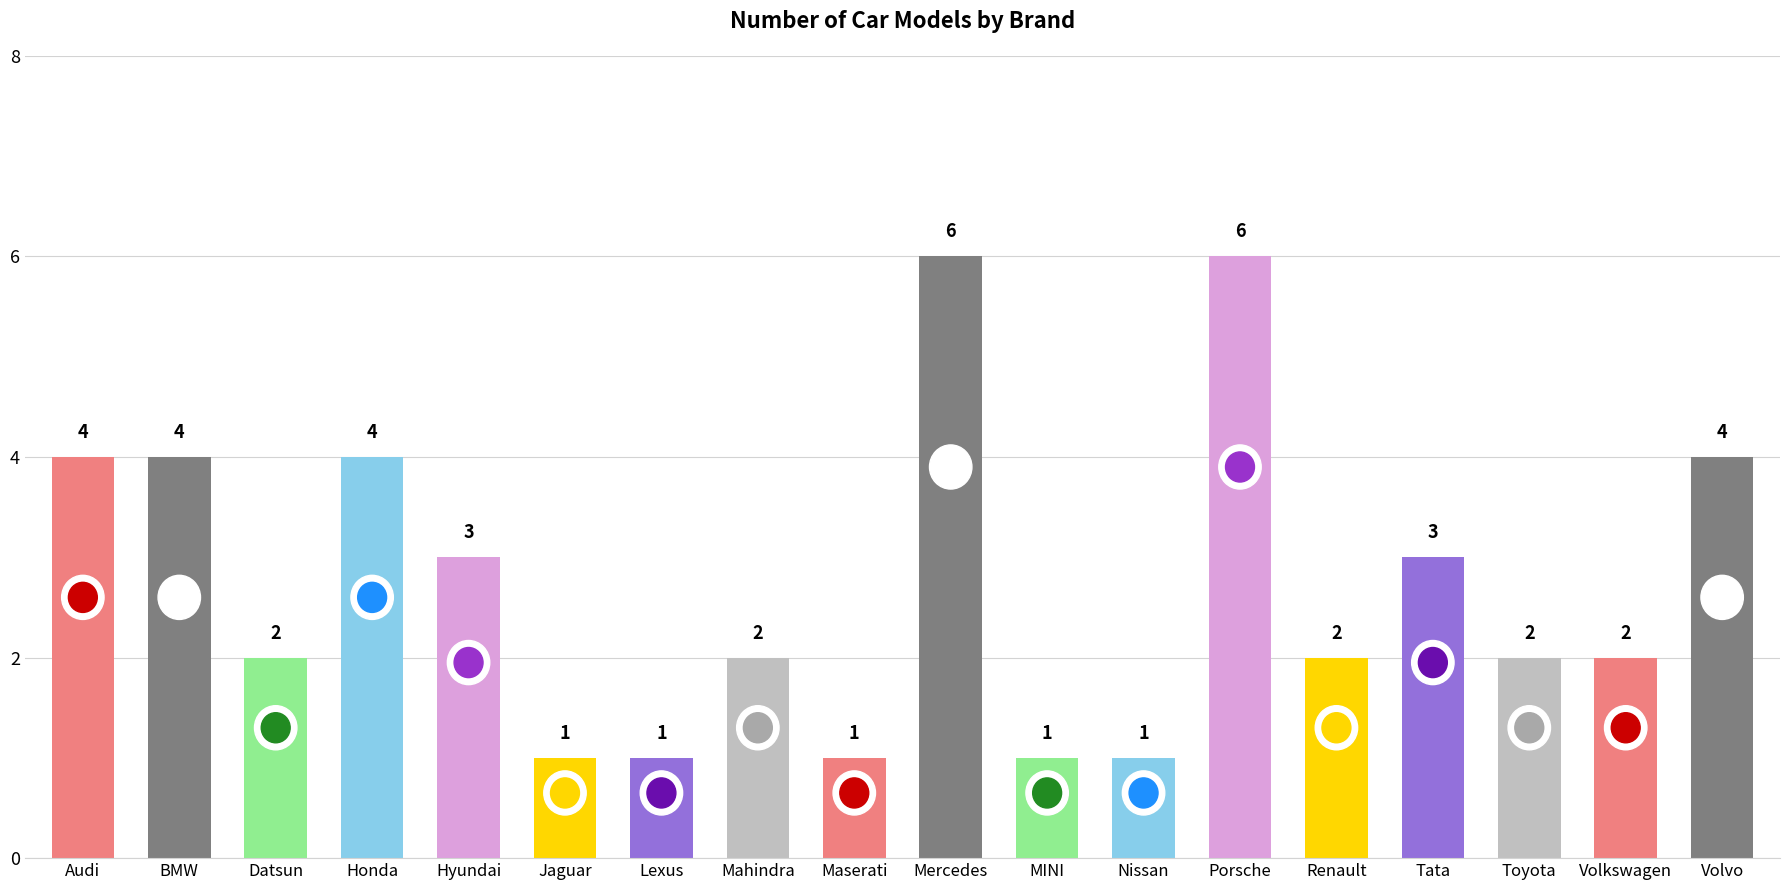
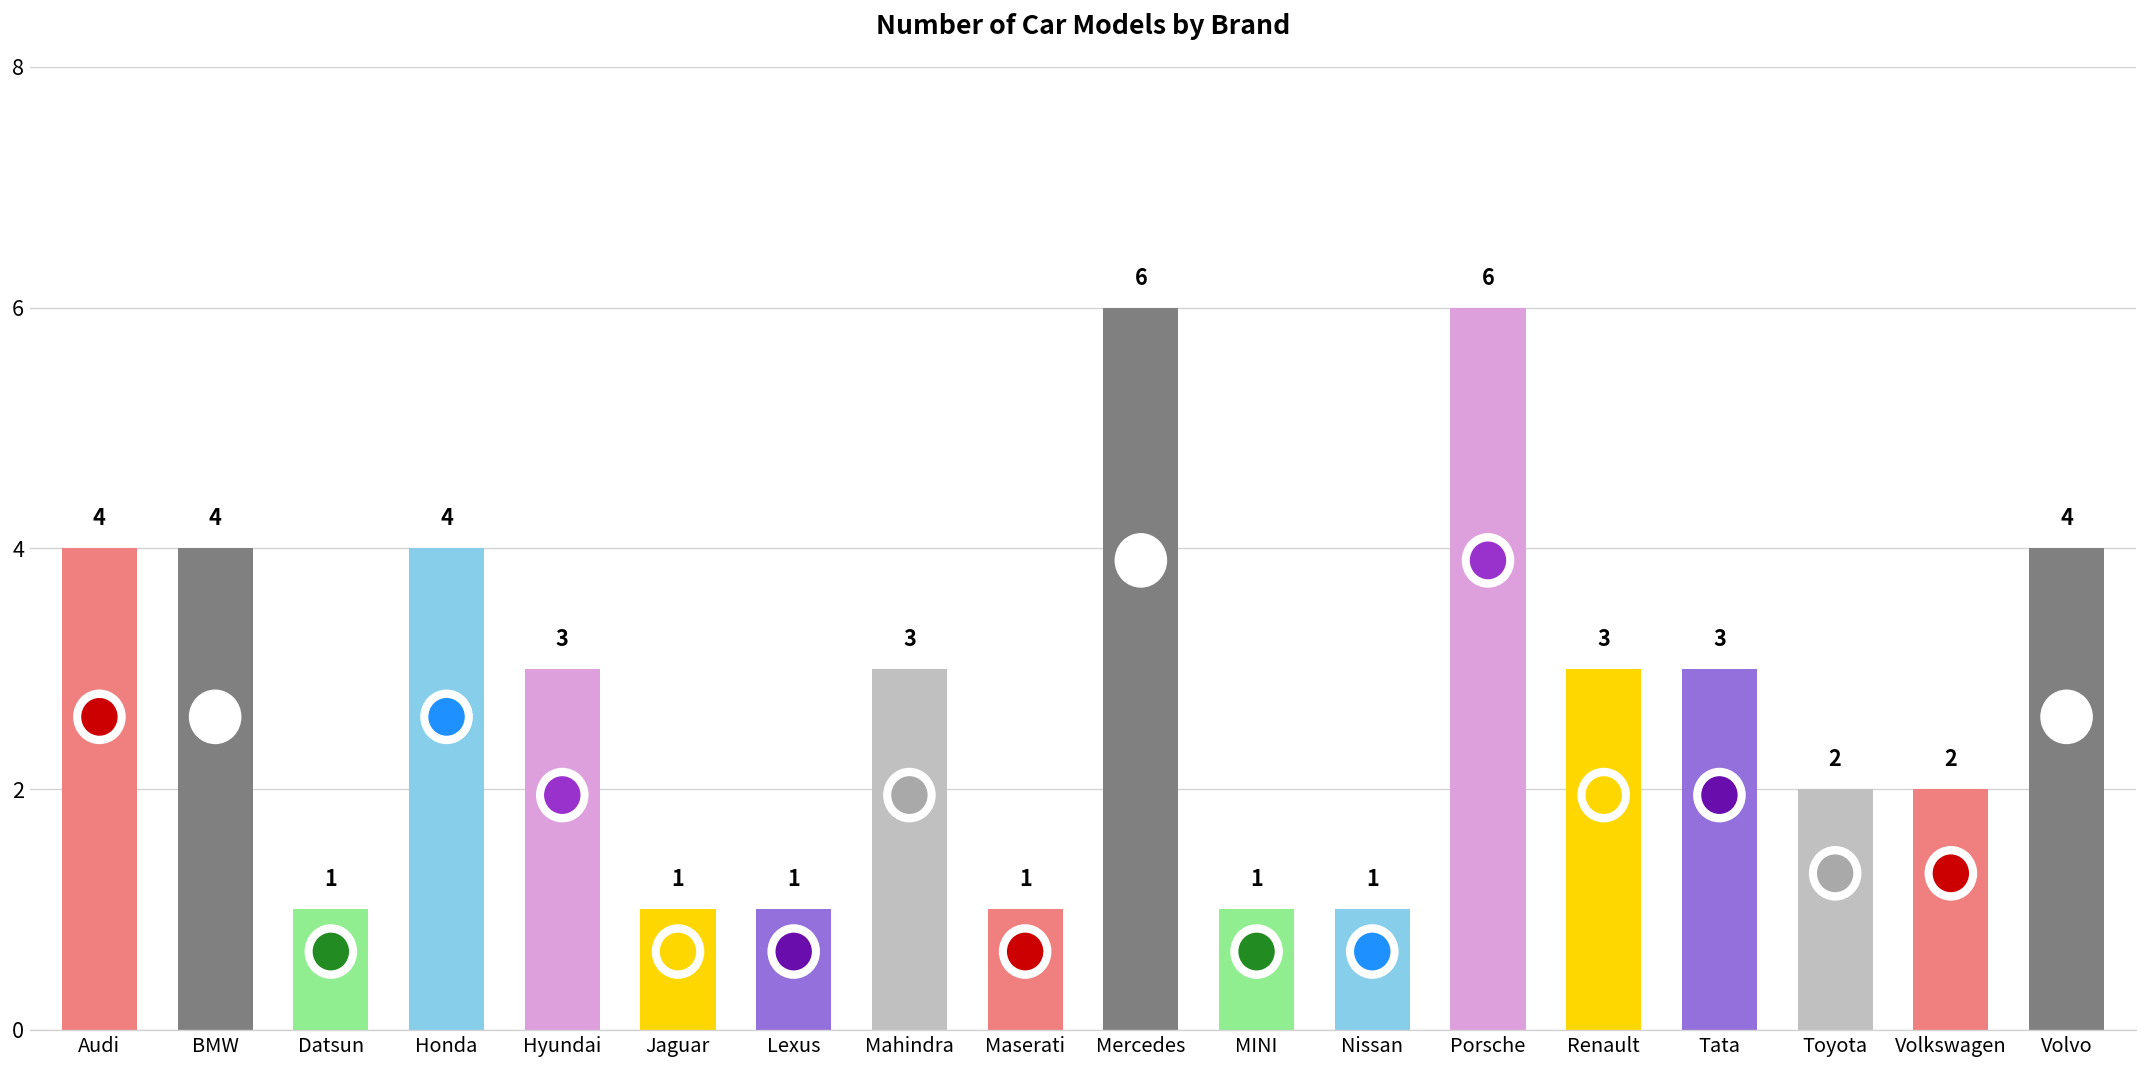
Datsun: 2 -> 1
Mahindra: 2 -> 3
Renault: 2 -> 3
